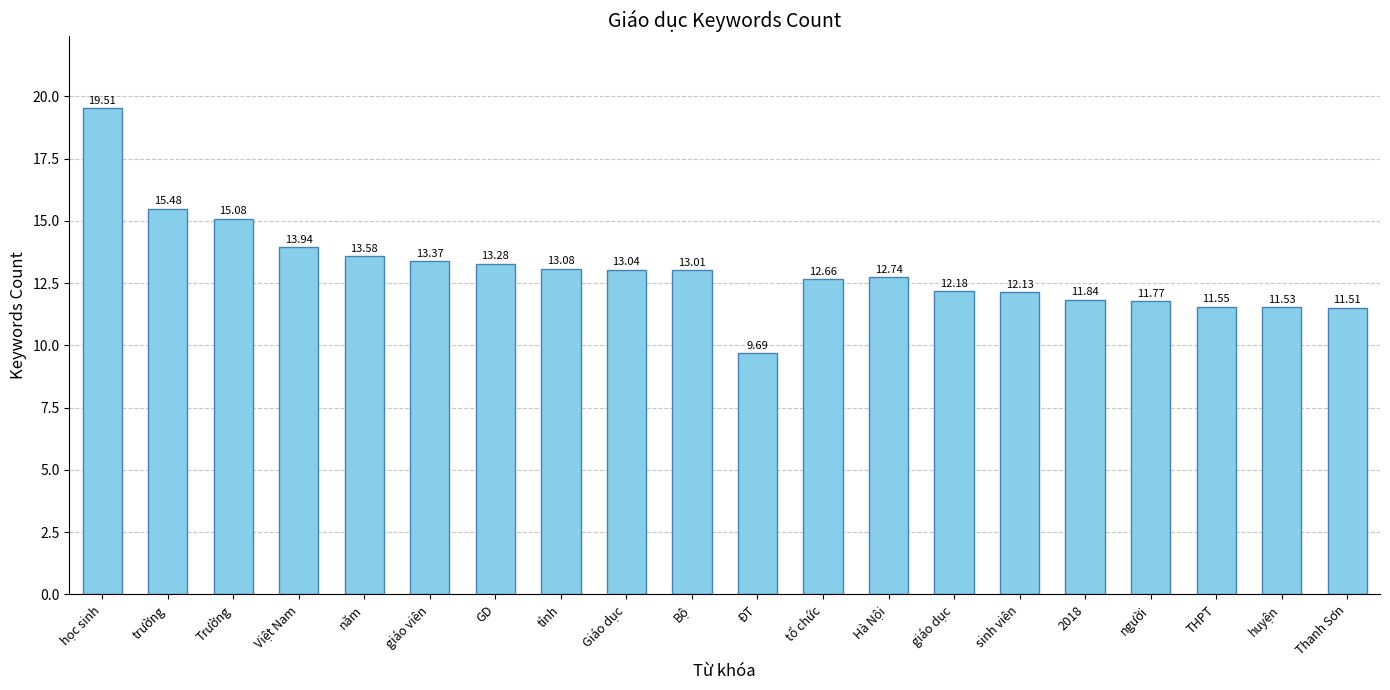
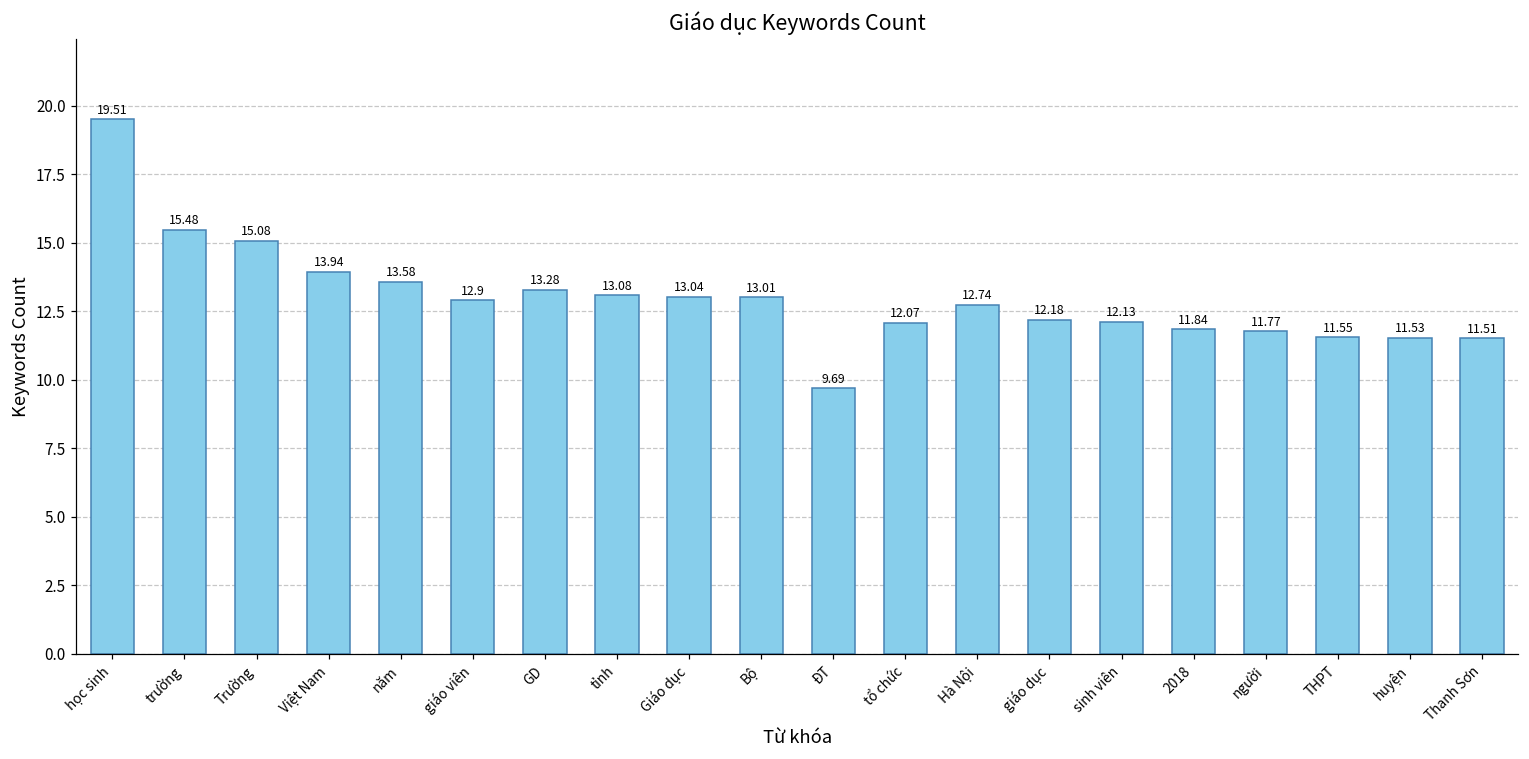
giáo viên: 13.37 -> 12.9
tổ chức: 12.66 -> 12.07
